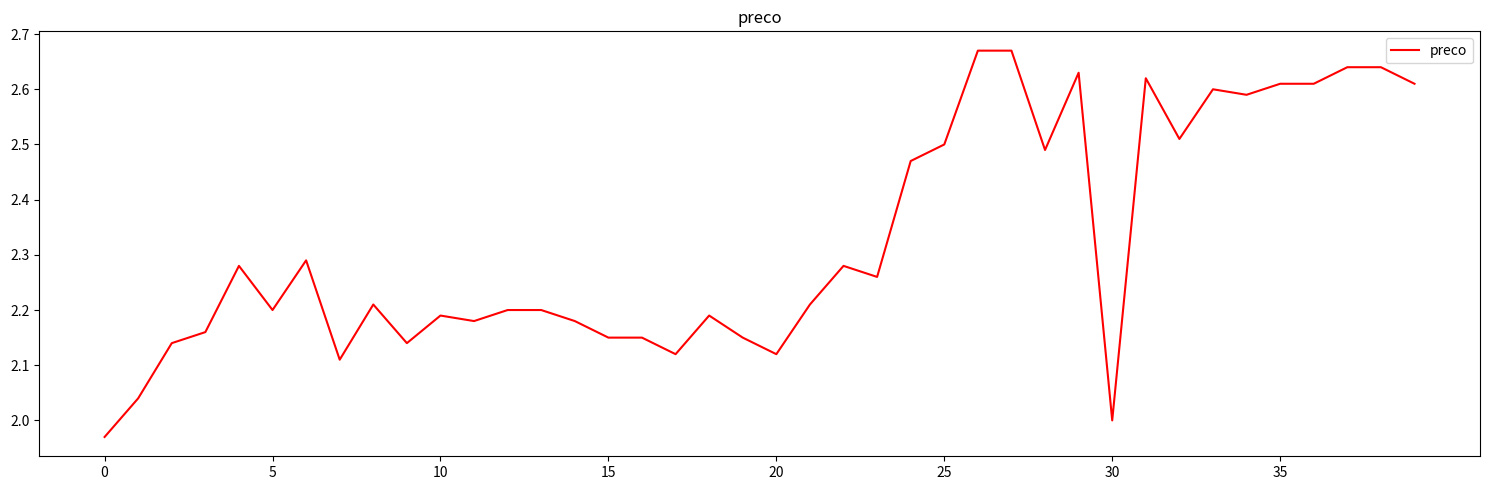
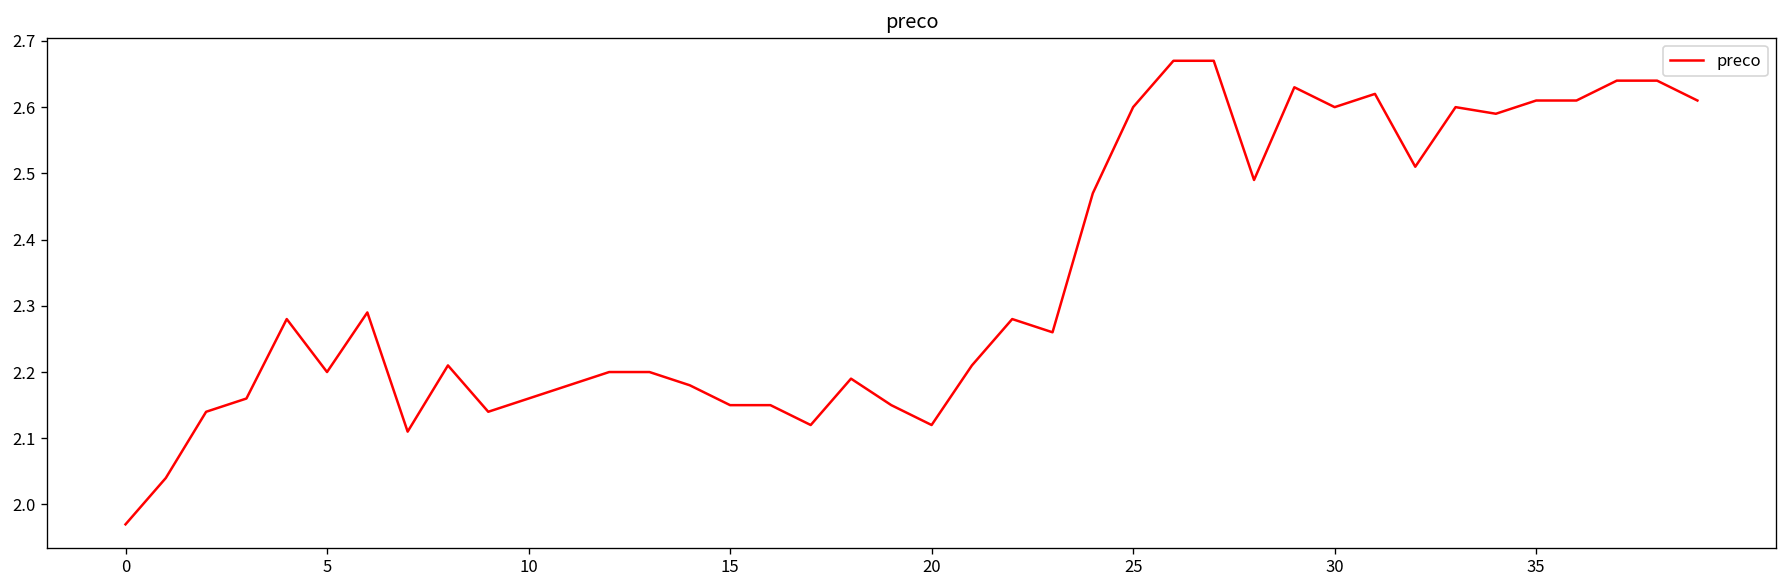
10: 2.19 -> 2.16
25: 2.5 -> 2.6
30: 2.0 -> 2.6
